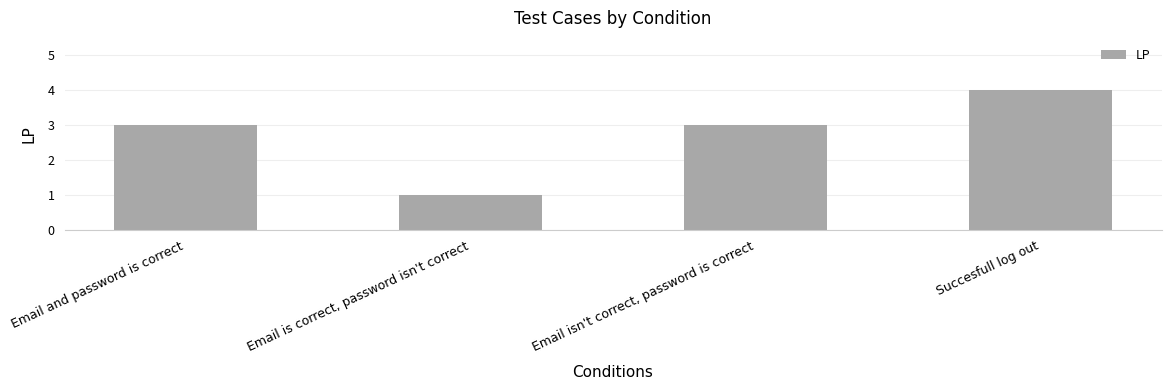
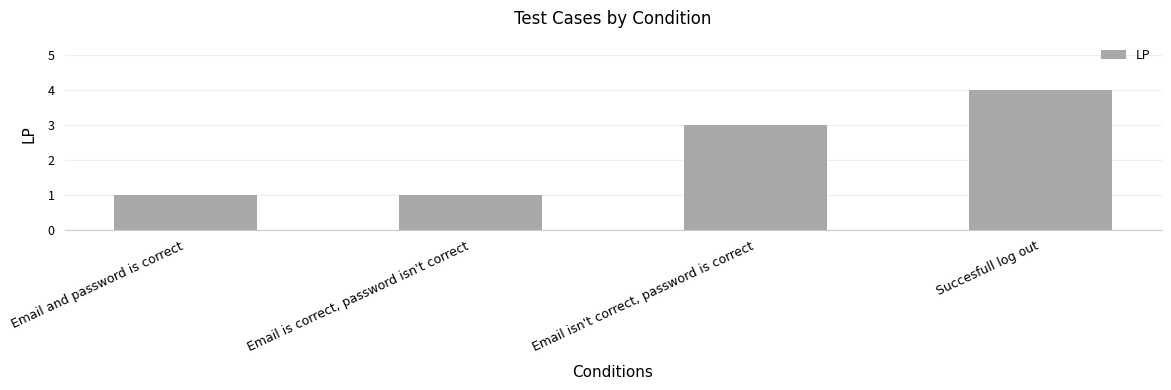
Email and password is correct: 3 -> 1
